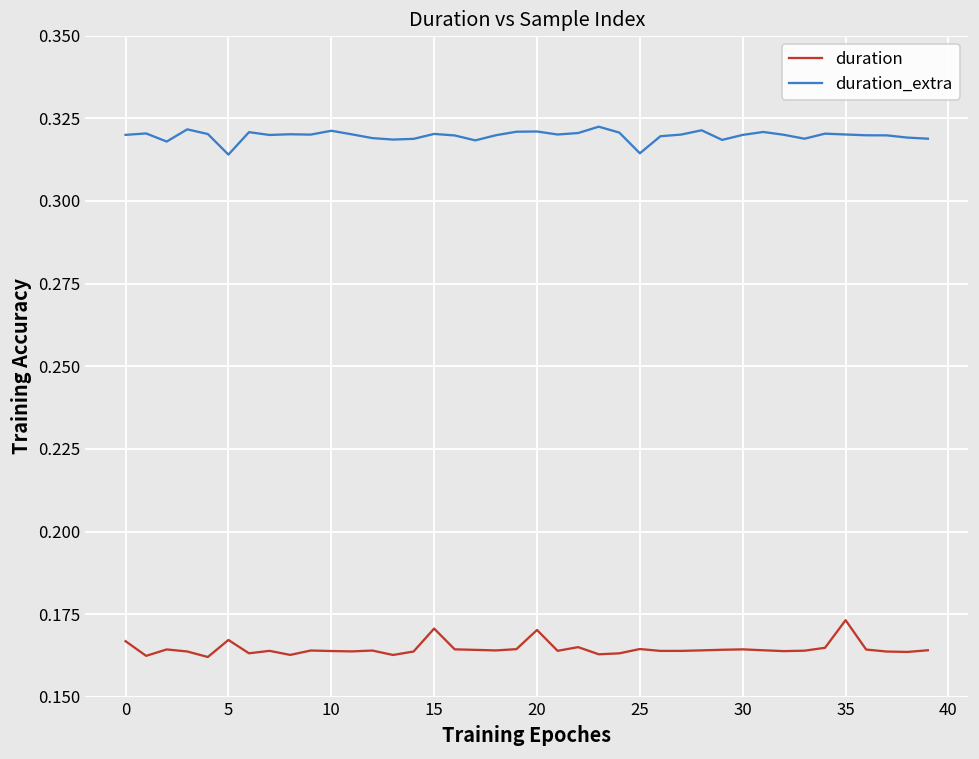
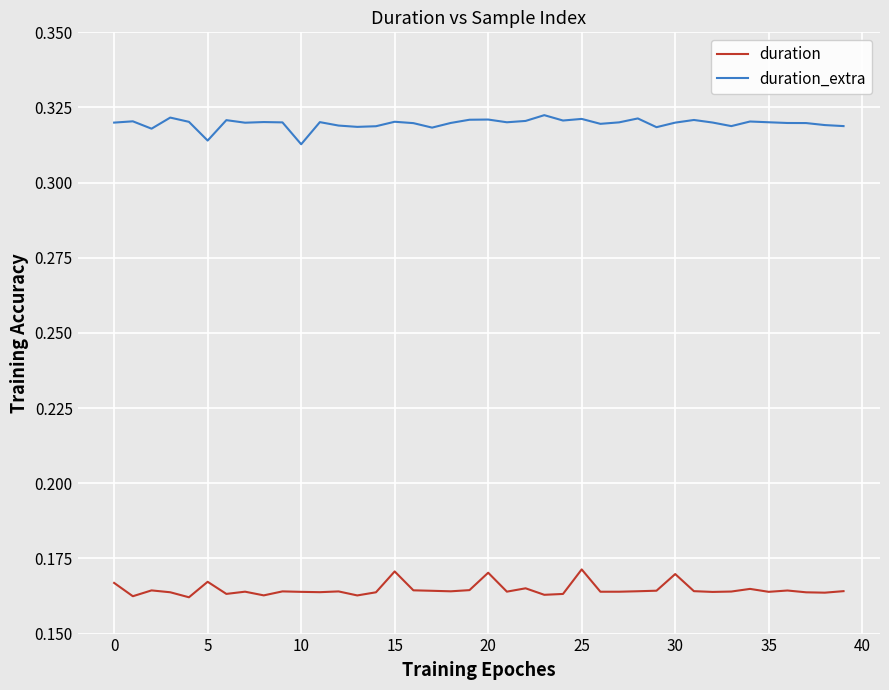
duration_extra, 10: 0.321 -> 0.313
duration, 25: 0.164 -> 0.171
duration_extra, 25: 0.314 -> 0.321
duration, 30: 0.164 -> 0.170
duration, 35: 0.173 -> 0.164
